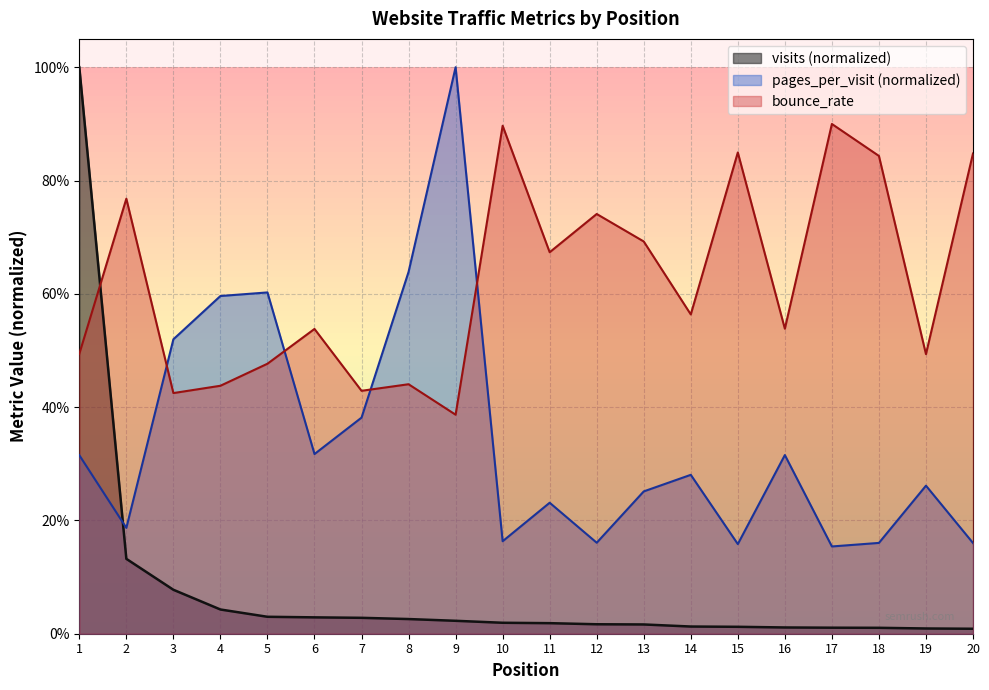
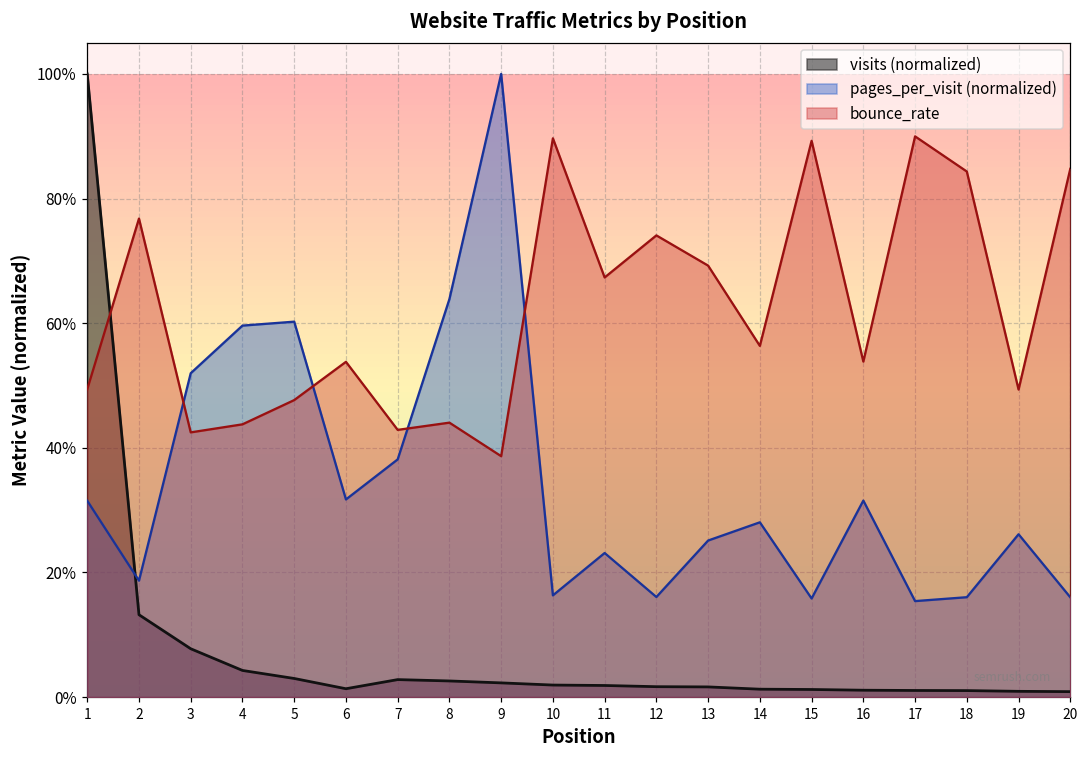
visits (normalized), 6: 3% -> 1%
bounce_rate, 15: 85% -> 89%
